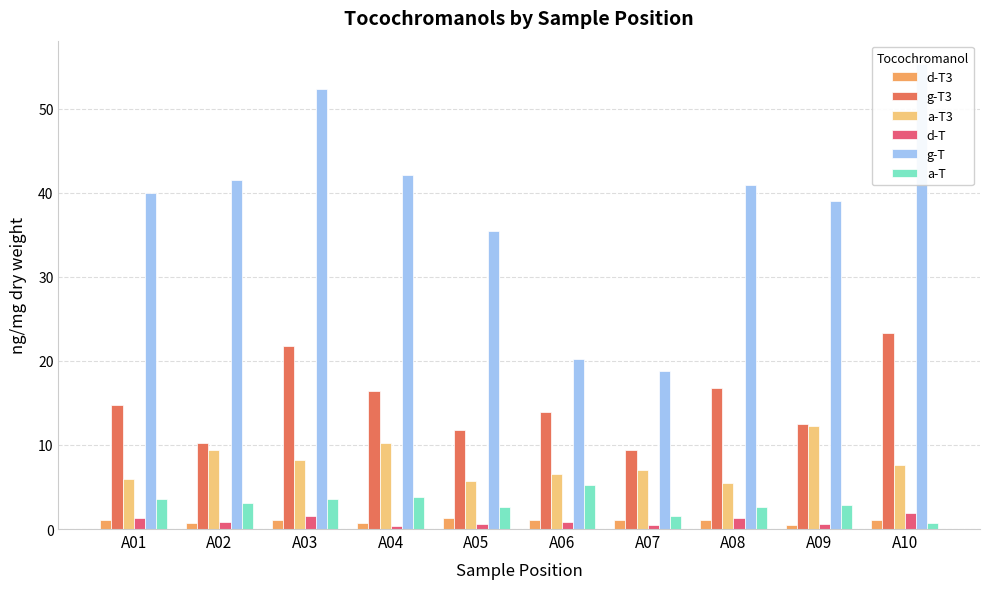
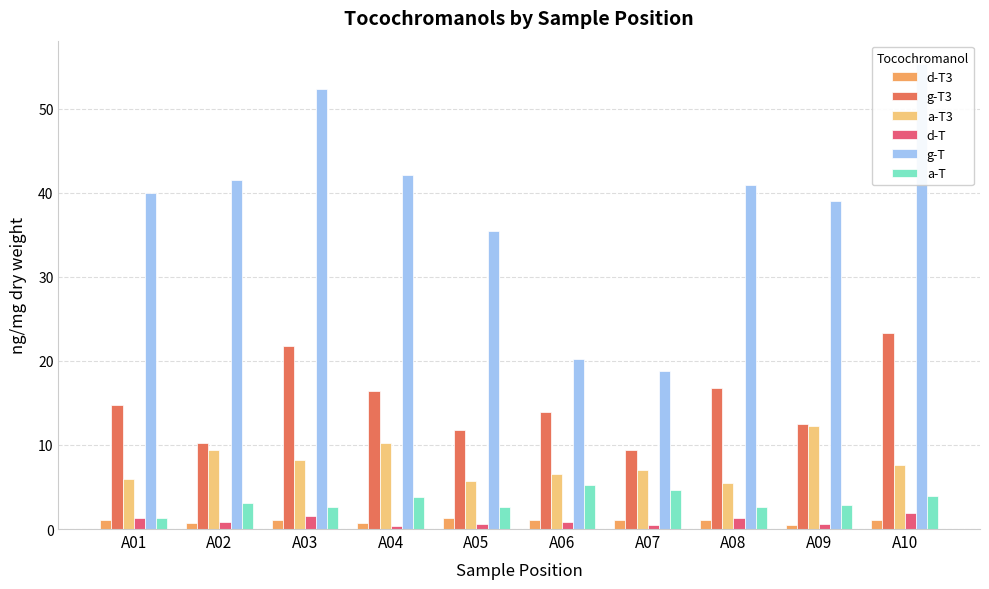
a-T, A01: 4 -> 1
a-T, A03: 4 -> 3
a-T, A07: 2 -> 5
a-T, A10: 1 -> 4
